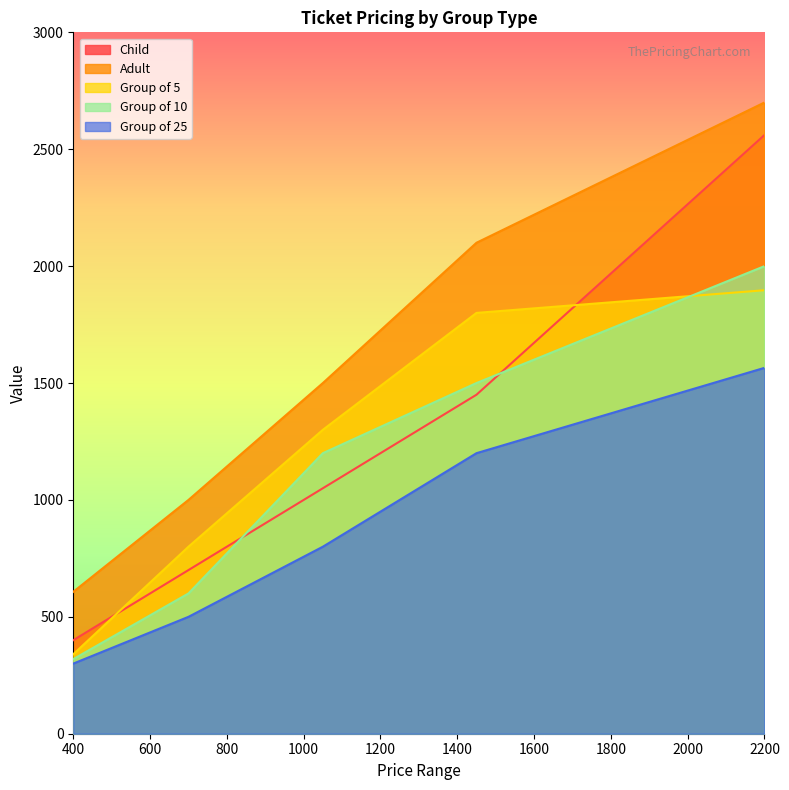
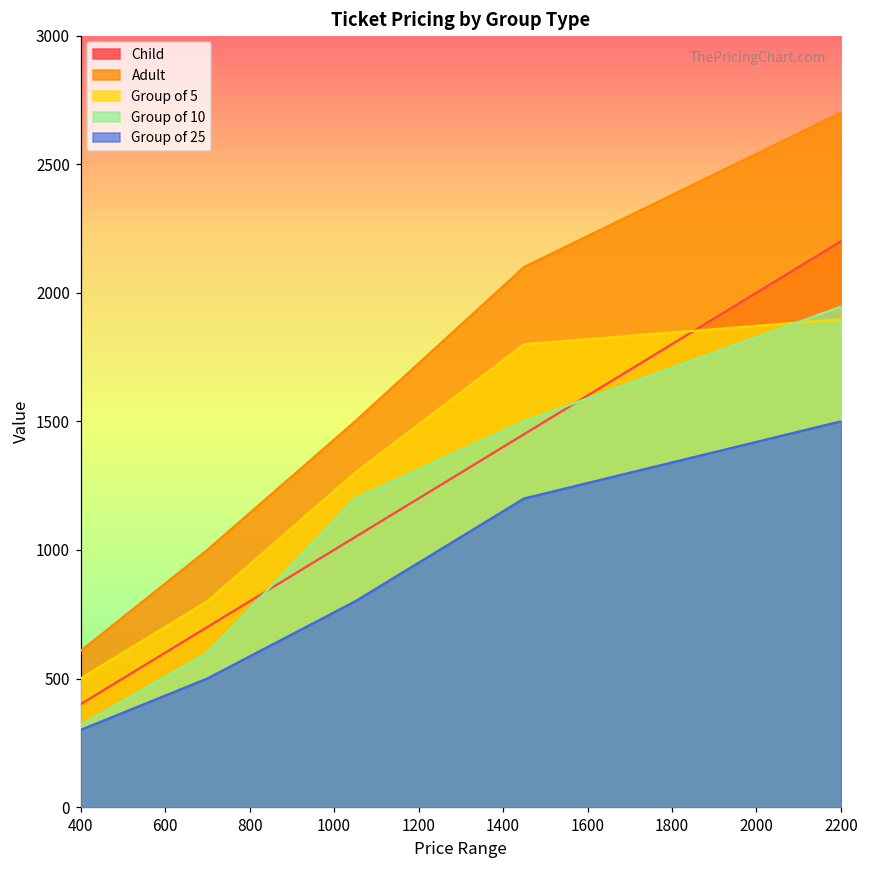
Group of 5, 400: 340 -> 500
Child, 2200: 2560 -> 2200
Group of 10, 2200: 2000 -> 1950
Group of 25, 2200: 1570 -> 1500
